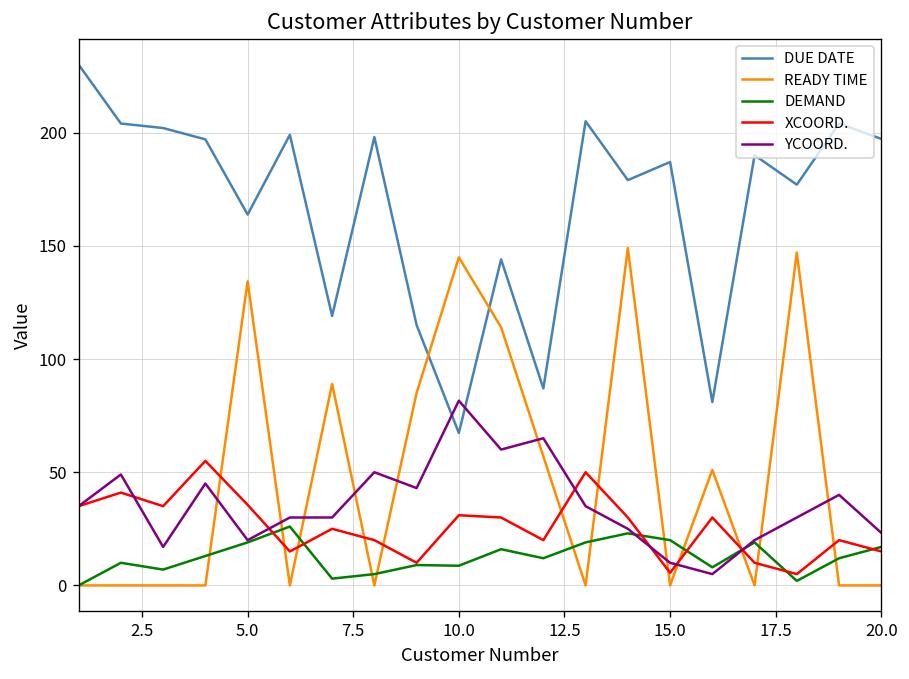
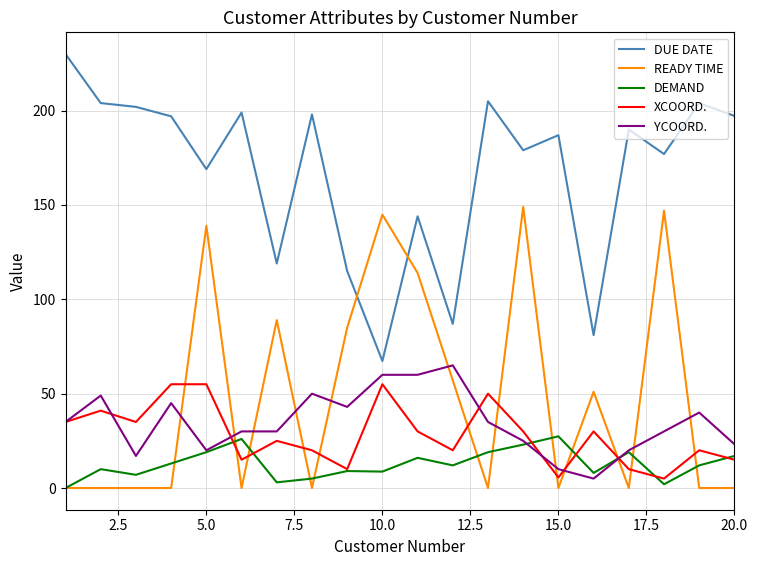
DUE DATE, 5.0: 164 -> 169
READY TIME, 5.0: 134 -> 139
XCOORD., 5.0: 36 -> 55
XCOORD., 10.0: 31 -> 55
YCOORD., 10.0: 82 -> 60
DEMAND, 15.0: 20 -> 27
